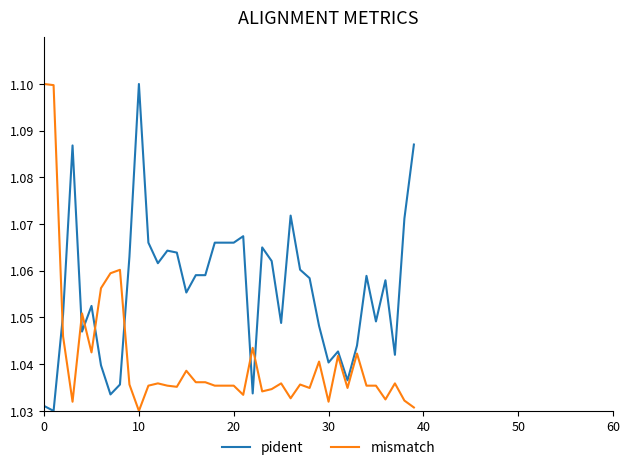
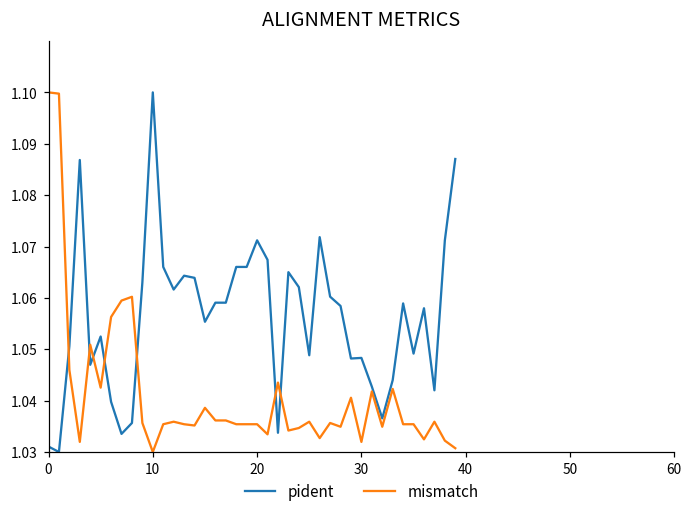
pident, 20: 1.066 -> 1.071
pident, 30: 1.040 -> 1.048
